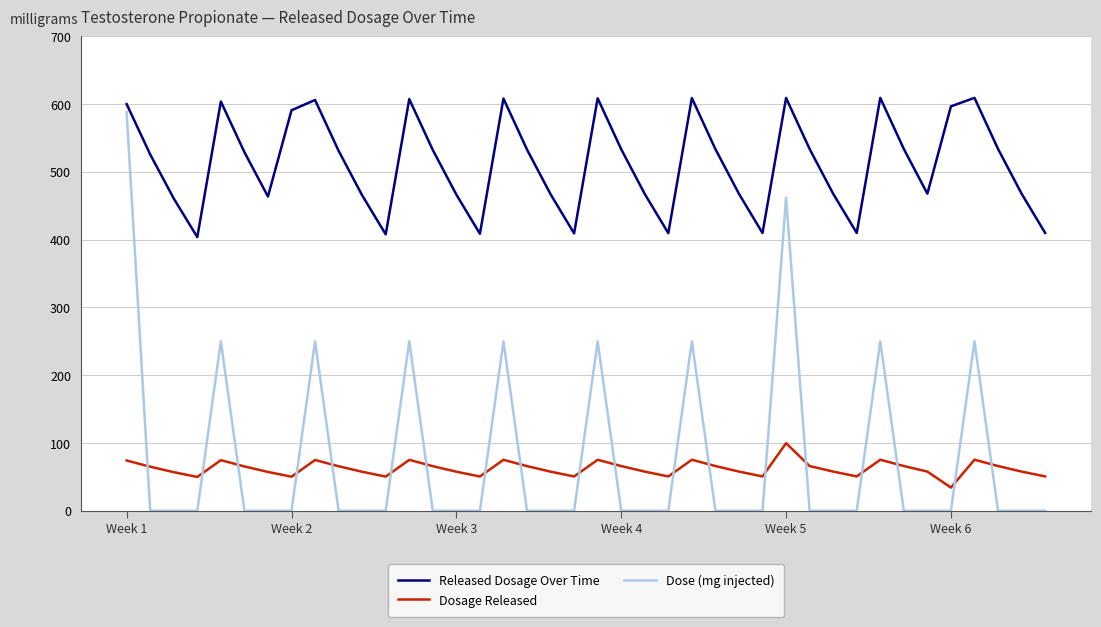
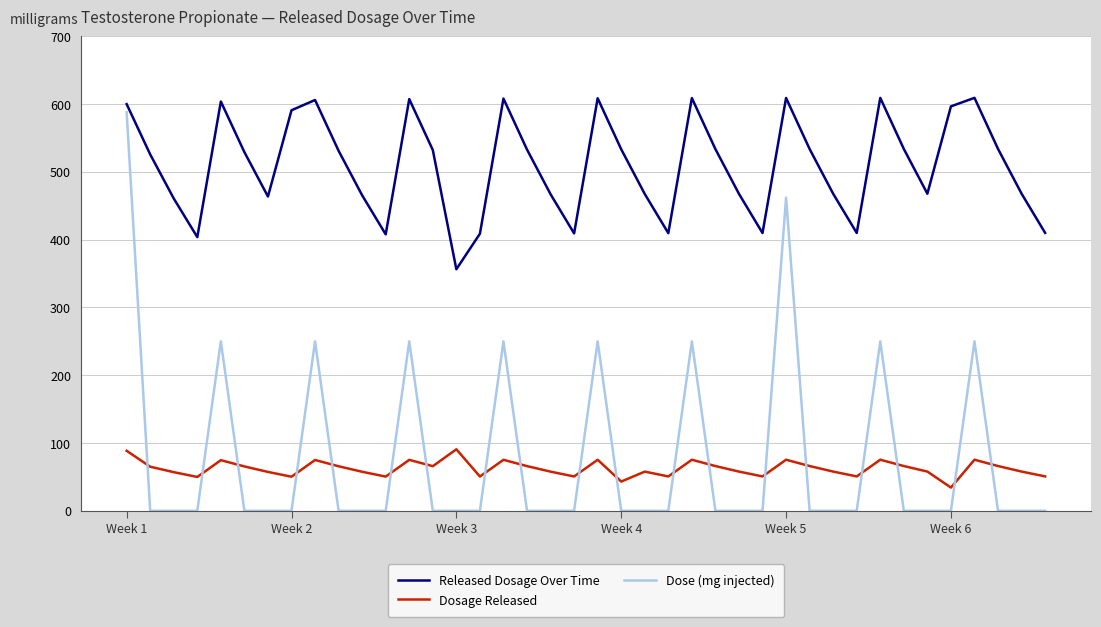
Dosage Released, Week 1: 70 -> 90
Released Dosage Over Time, Week 3: 470 -> 360
Dosage Released, Week 3: 60 -> 90
Dosage Released, Week 4: 70 -> 40
Dosage Released, Week 5: 100 -> 80
